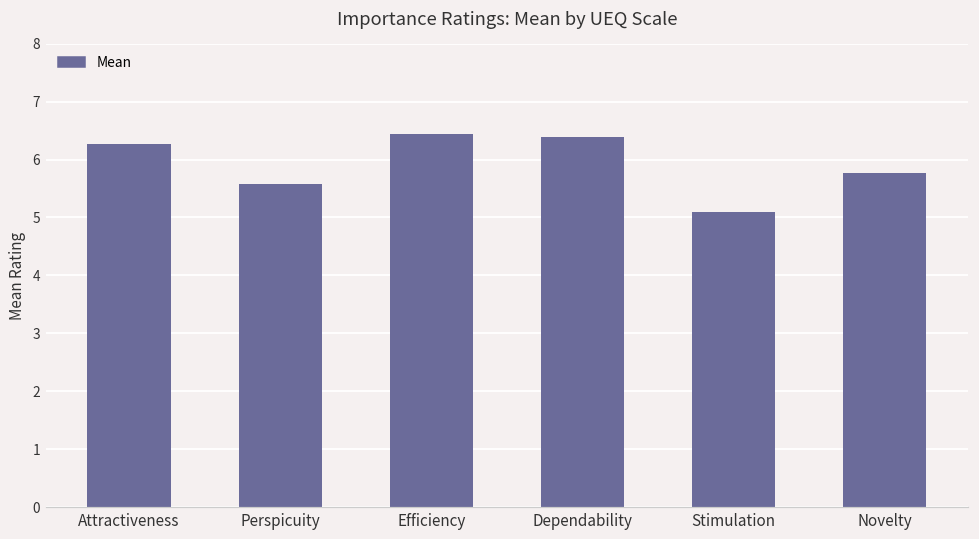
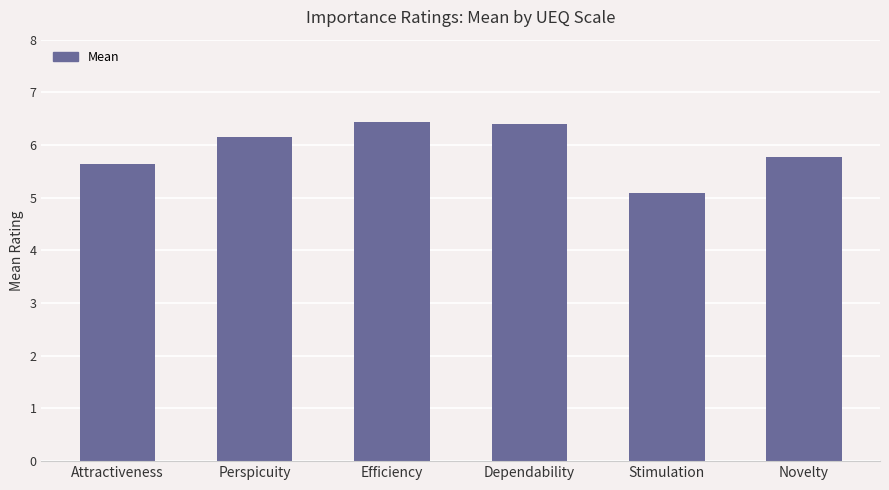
Attractiveness: 6.3 -> 5.6
Perspicuity: 5.6 -> 6.1
